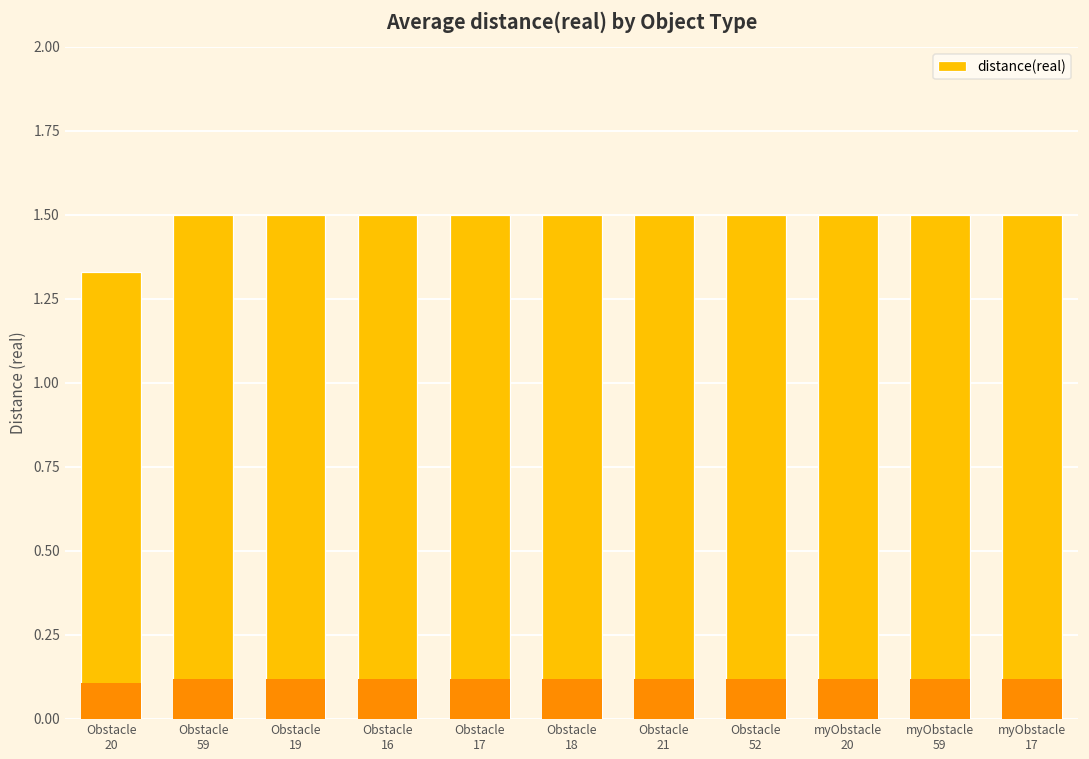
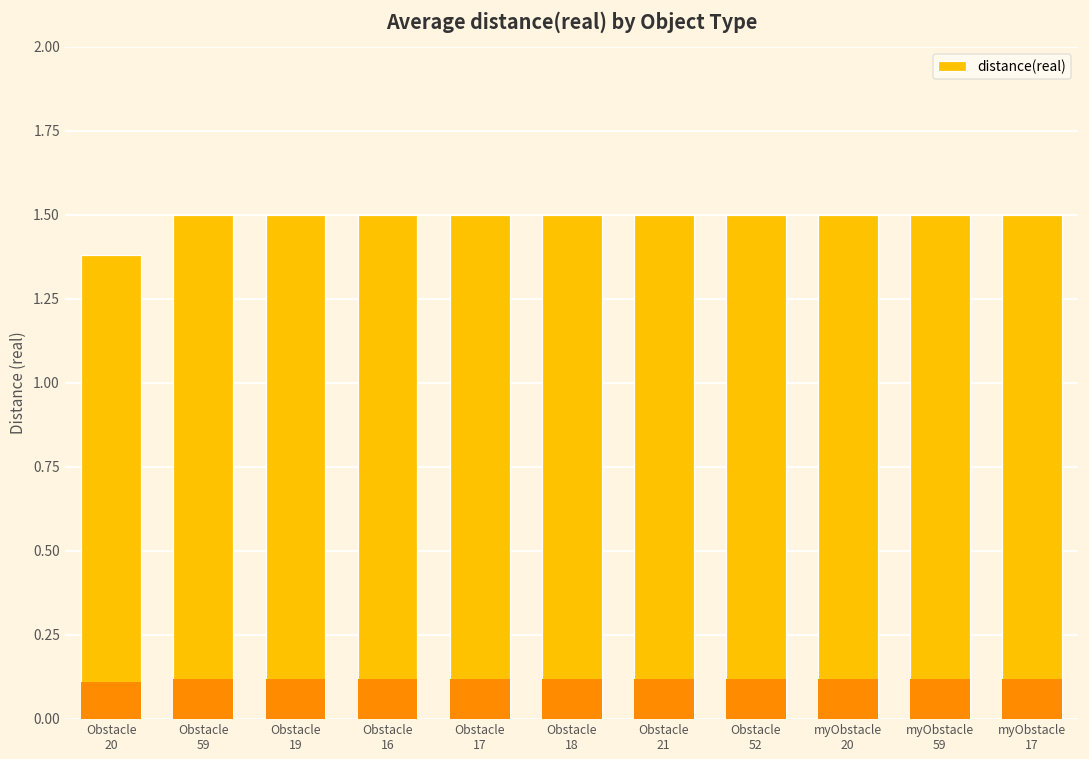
Obstacle 20: 1.33 -> 1.38
